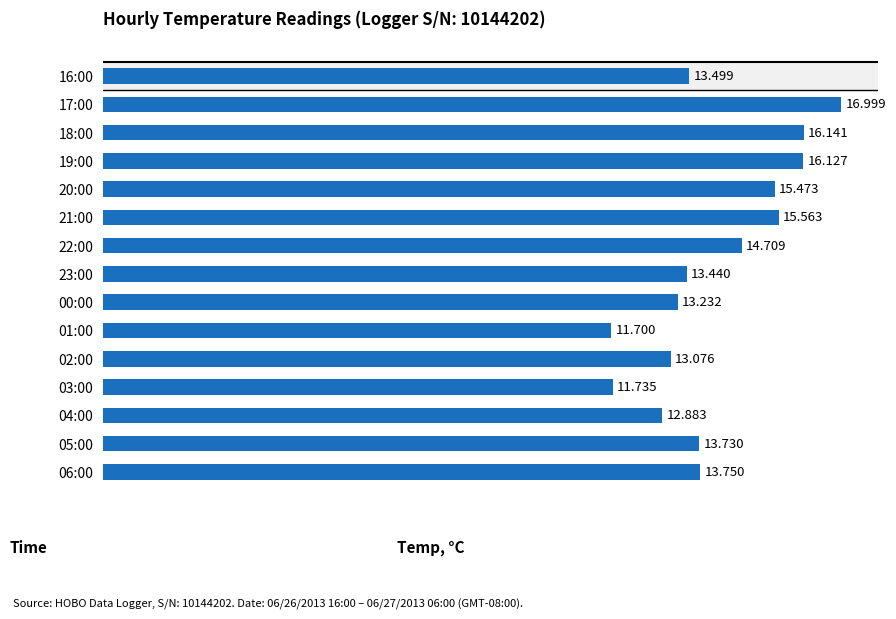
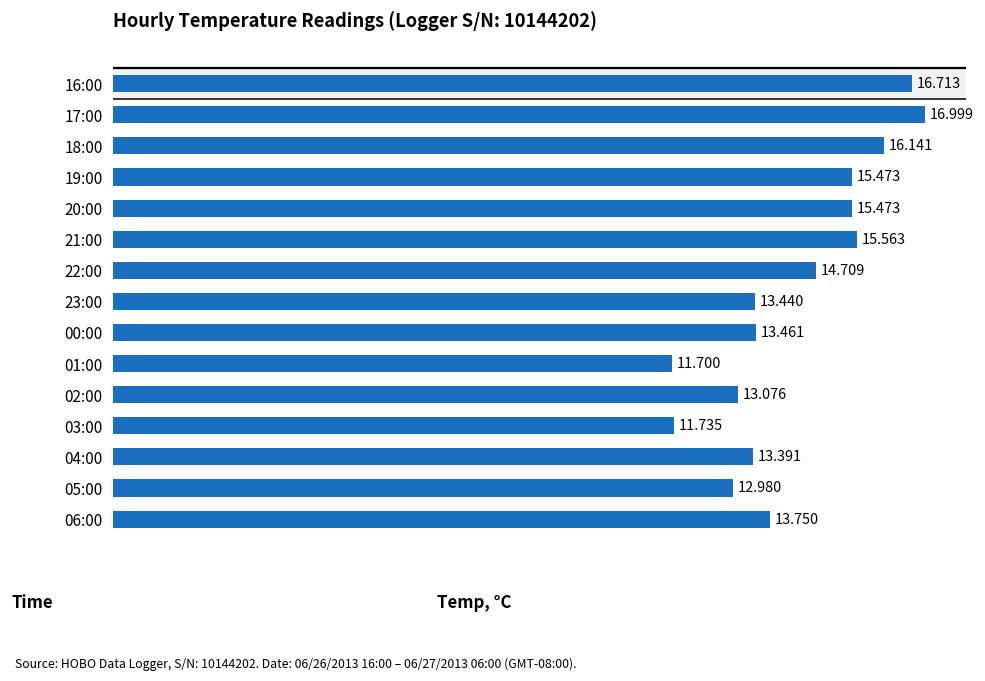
16:00: 13.499 -> 16.713
19:00: 16.127 -> 15.473
00:00: 13.232 -> 13.461
04:00: 12.883 -> 13.391
05:00: 13.730 -> 12.980
